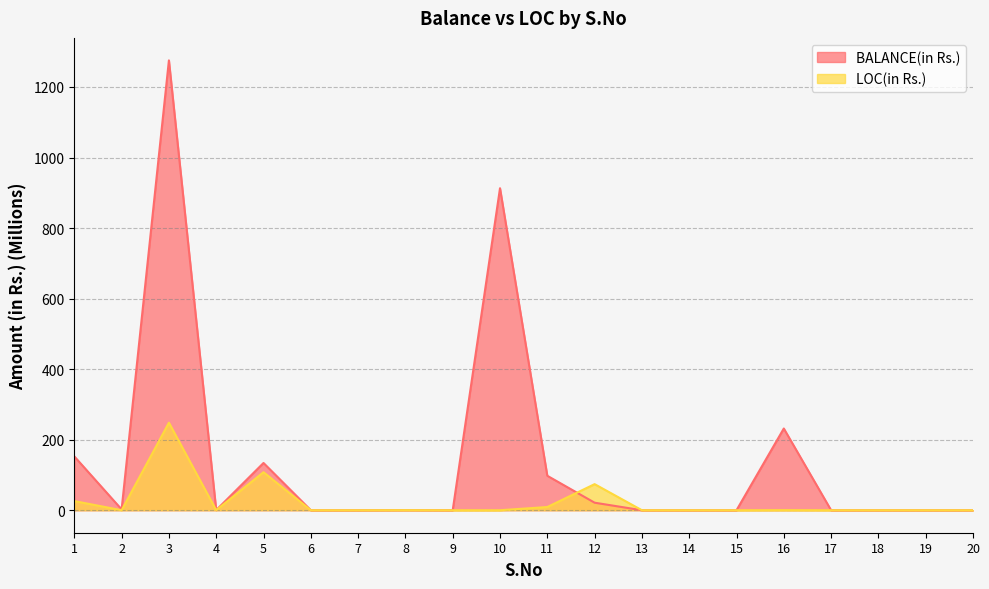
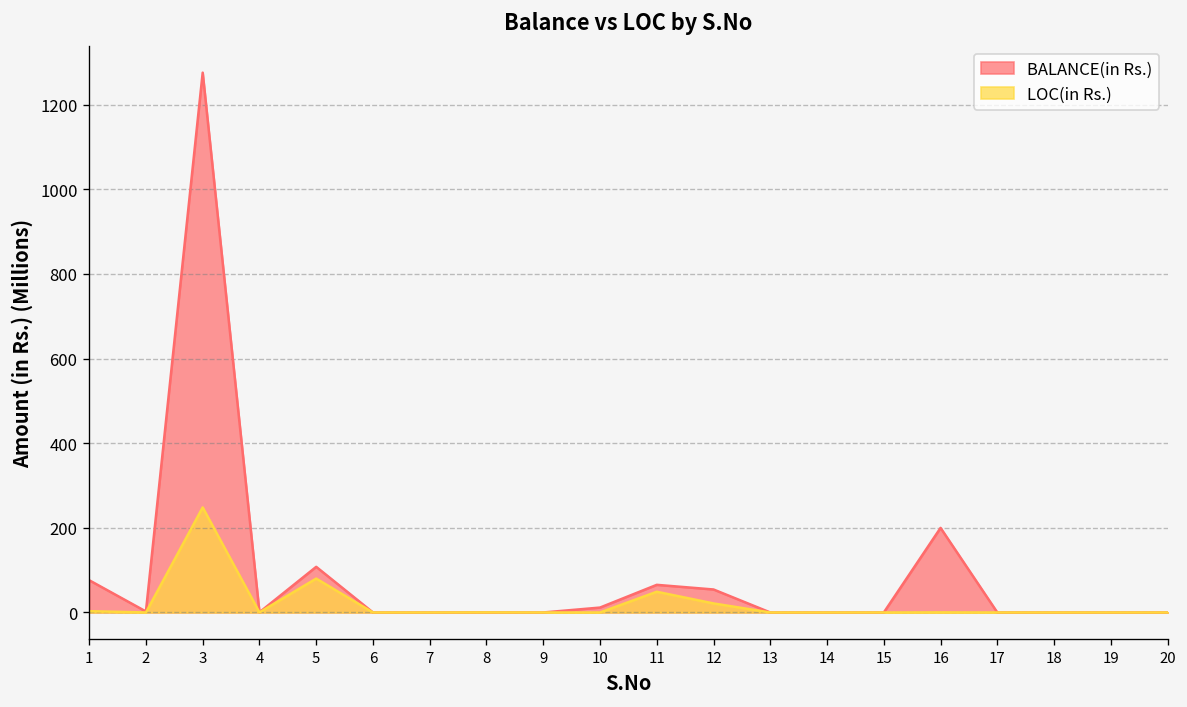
BALANCE(in Rs.), 1: 150 -> 80
LOC(in Rs.), 1: 30 -> 0
BALANCE(in Rs.), 5: 130 -> 110
LOC(in Rs.), 5: 110 -> 80
BALANCE(in Rs.), 10: 910 -> 10
BALANCE(in Rs.), 11: 100 -> 70
LOC(in Rs.), 11: 10 -> 50
BALANCE(in Rs.), 12: 20 -> 50
LOC(in Rs.), 12: 70 -> 20
BALANCE(in Rs.), 16: 230 -> 200
